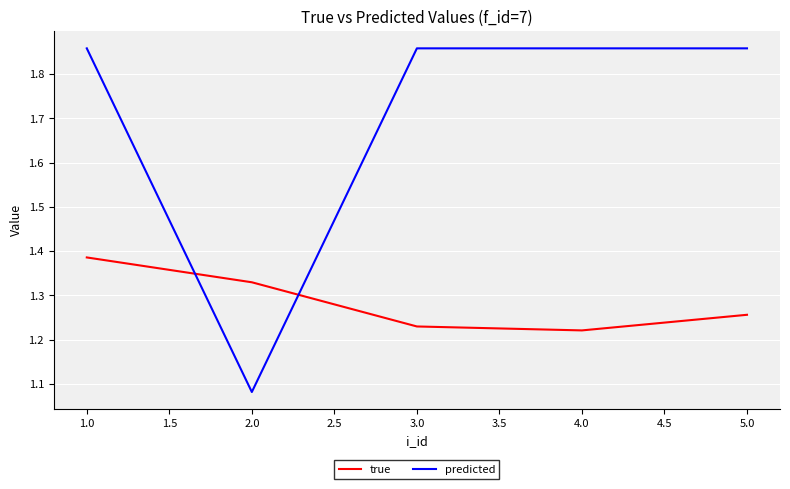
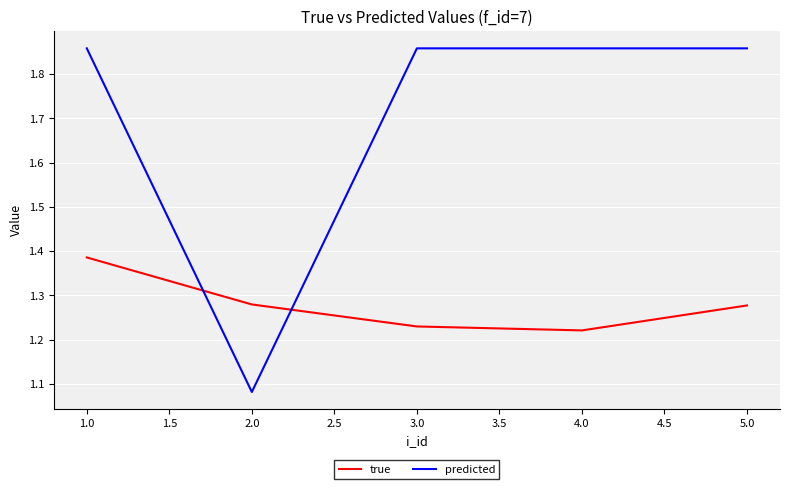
true, 2.0: 1.33 -> 1.28
true, 5.0: 1.26 -> 1.28
